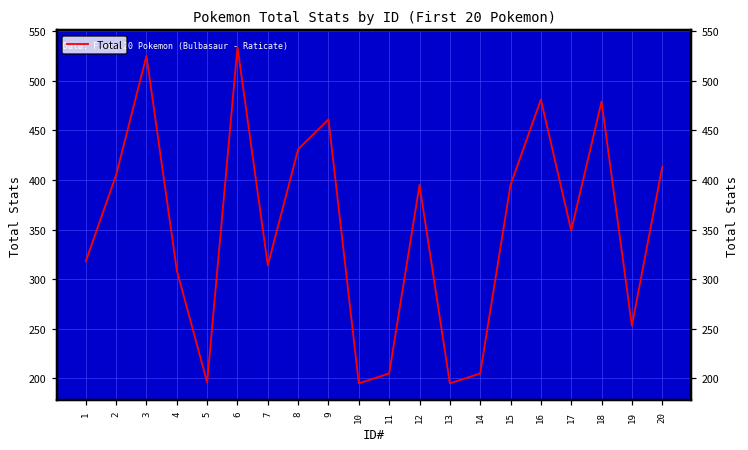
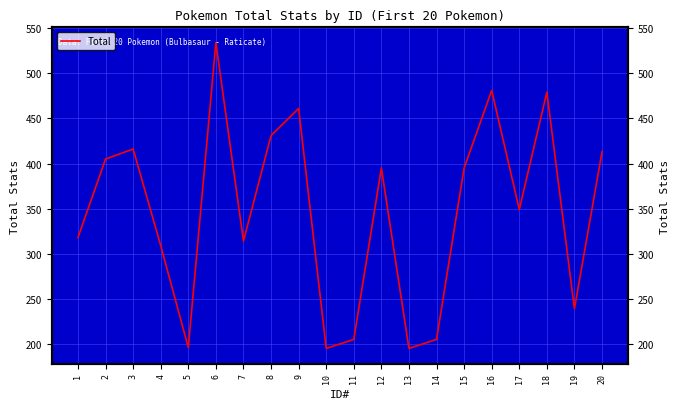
3: 530 -> 420
19: 250 -> 240
